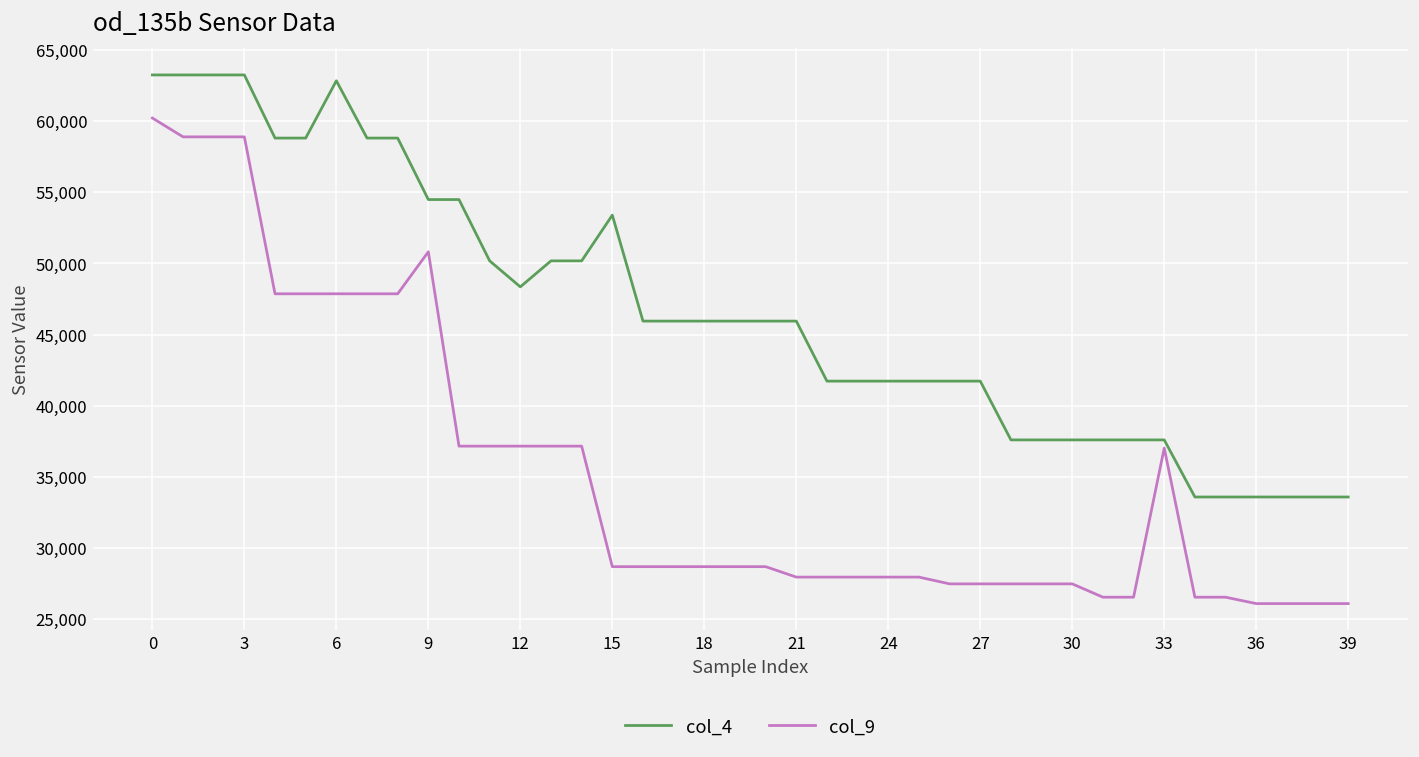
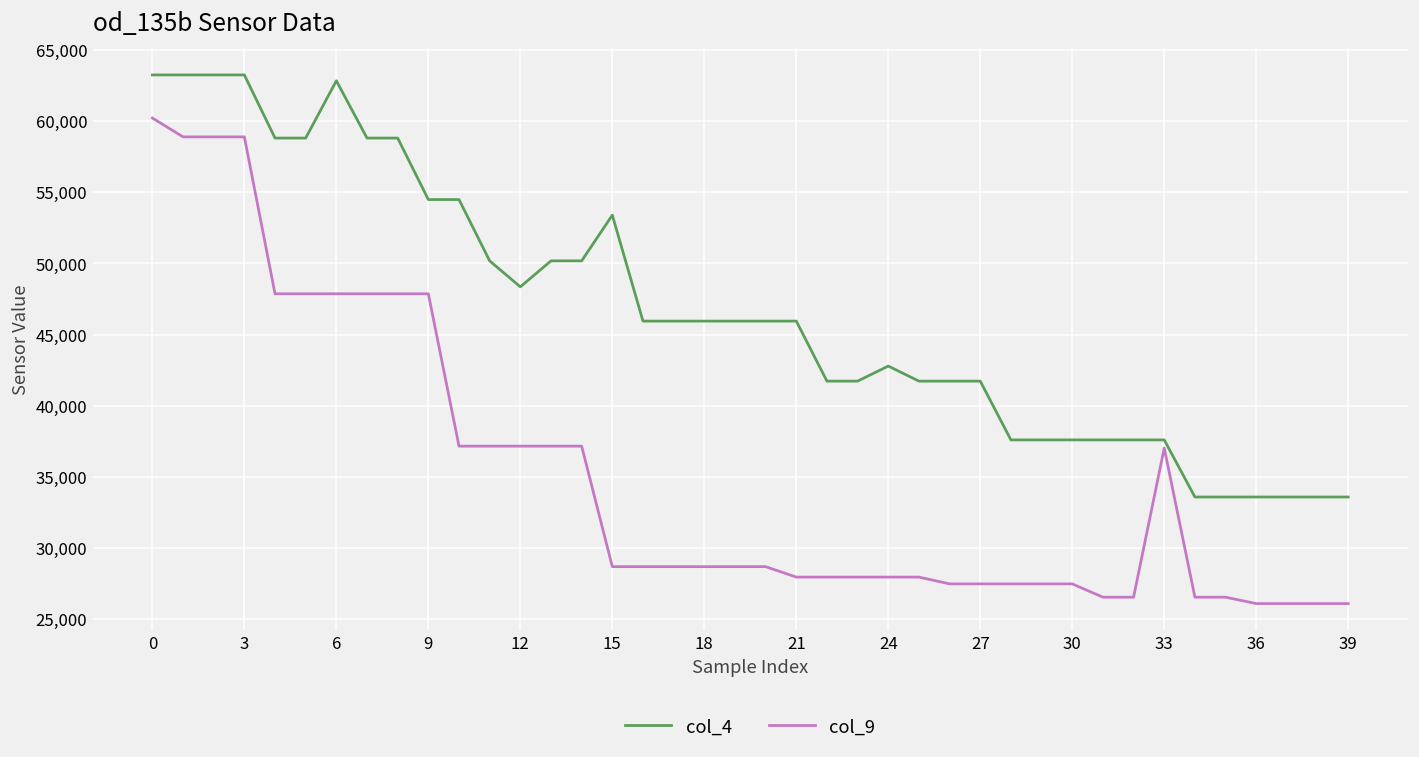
col_9, 9: 50,800 -> 47,900
col_4, 24: 41,700 -> 42,800
